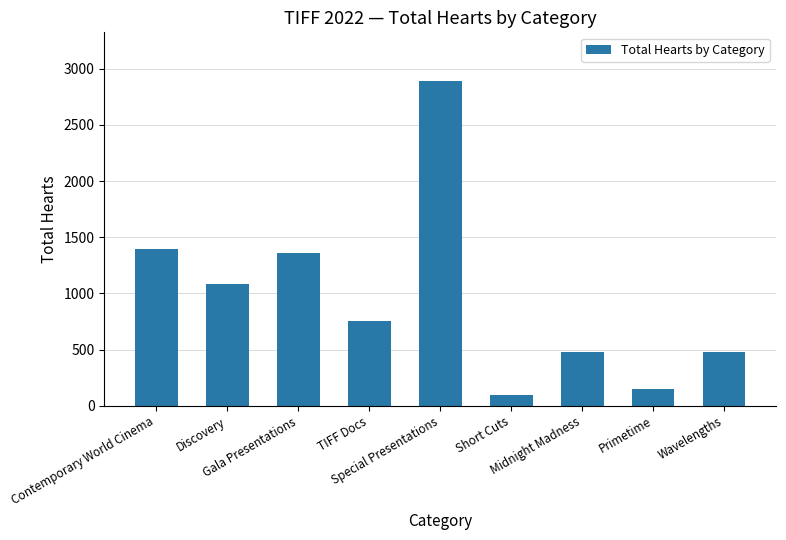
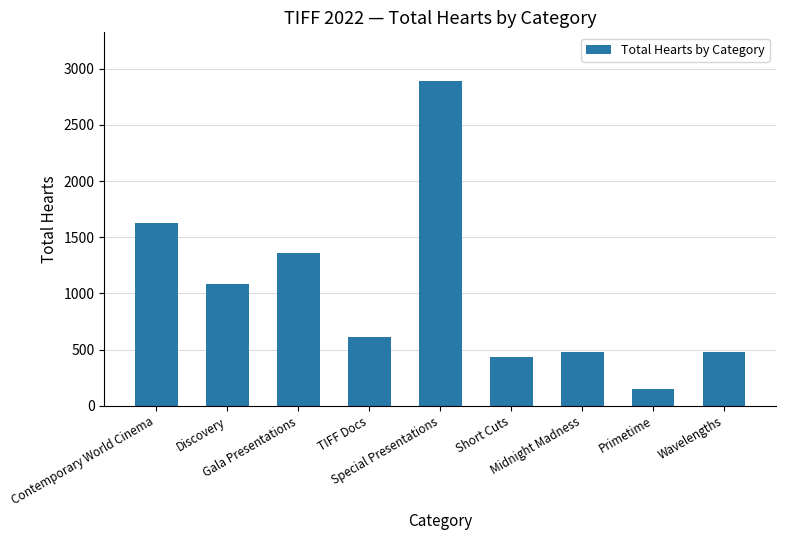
Contemporary World Cinema: 1390 -> 1620
TIFF Docs: 760 -> 610
Short Cuts: 100 -> 440
